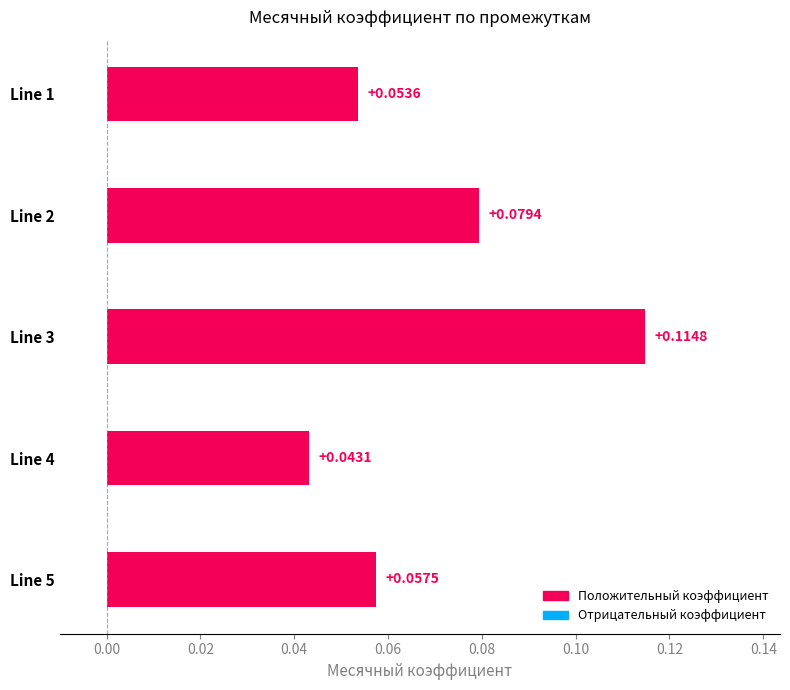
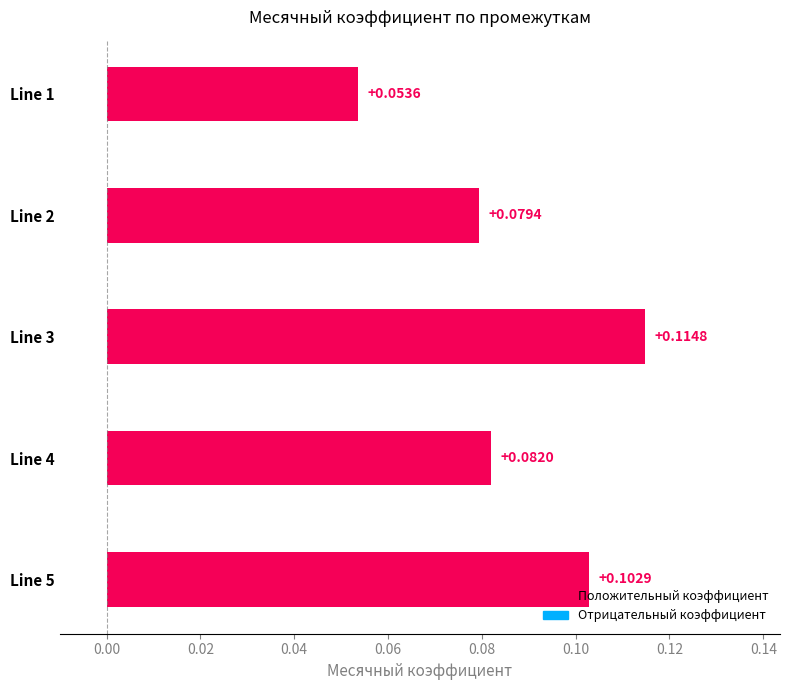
Line 4: +0.0431 -> +0.0820
Line 5: +0.0575 -> +0.1029
